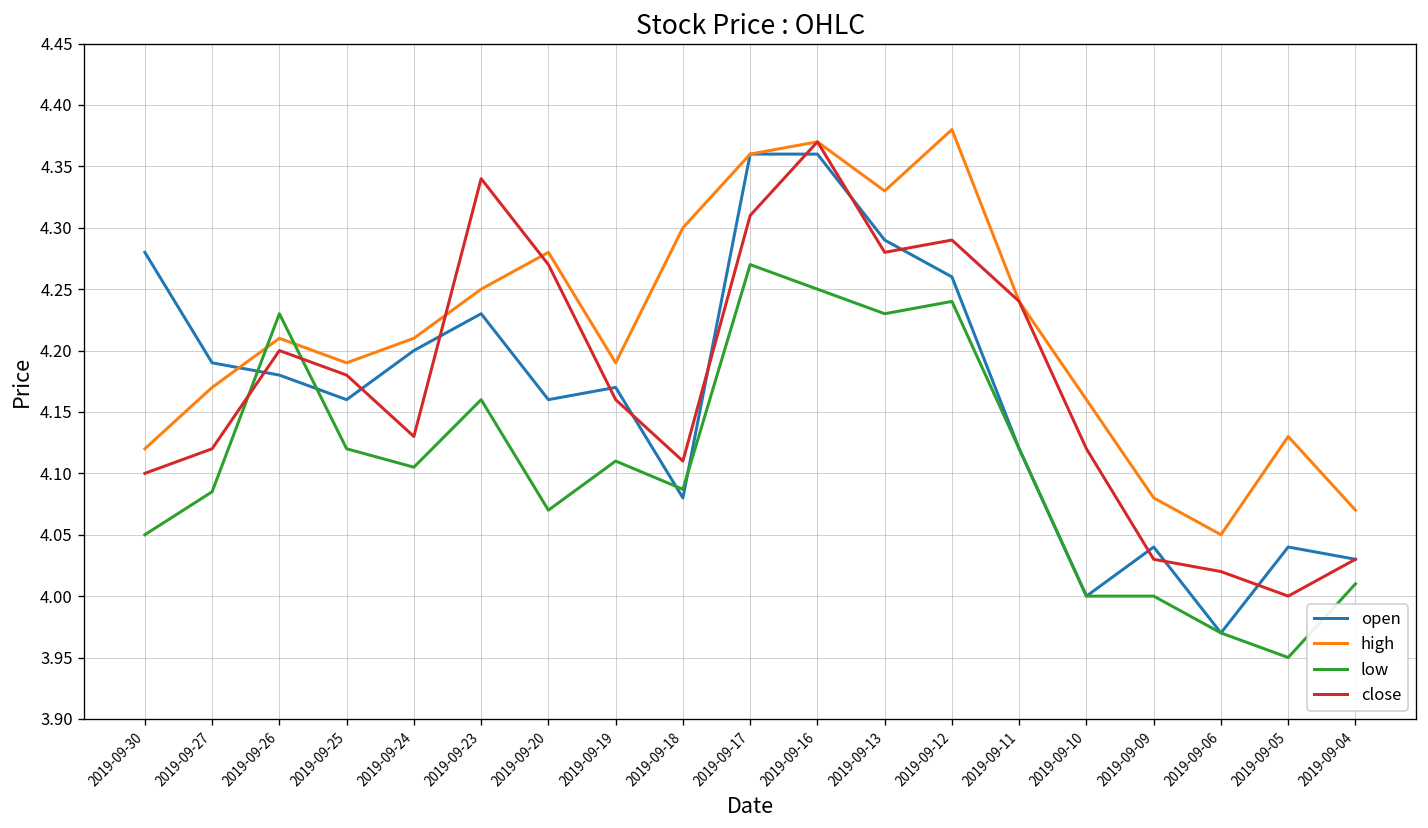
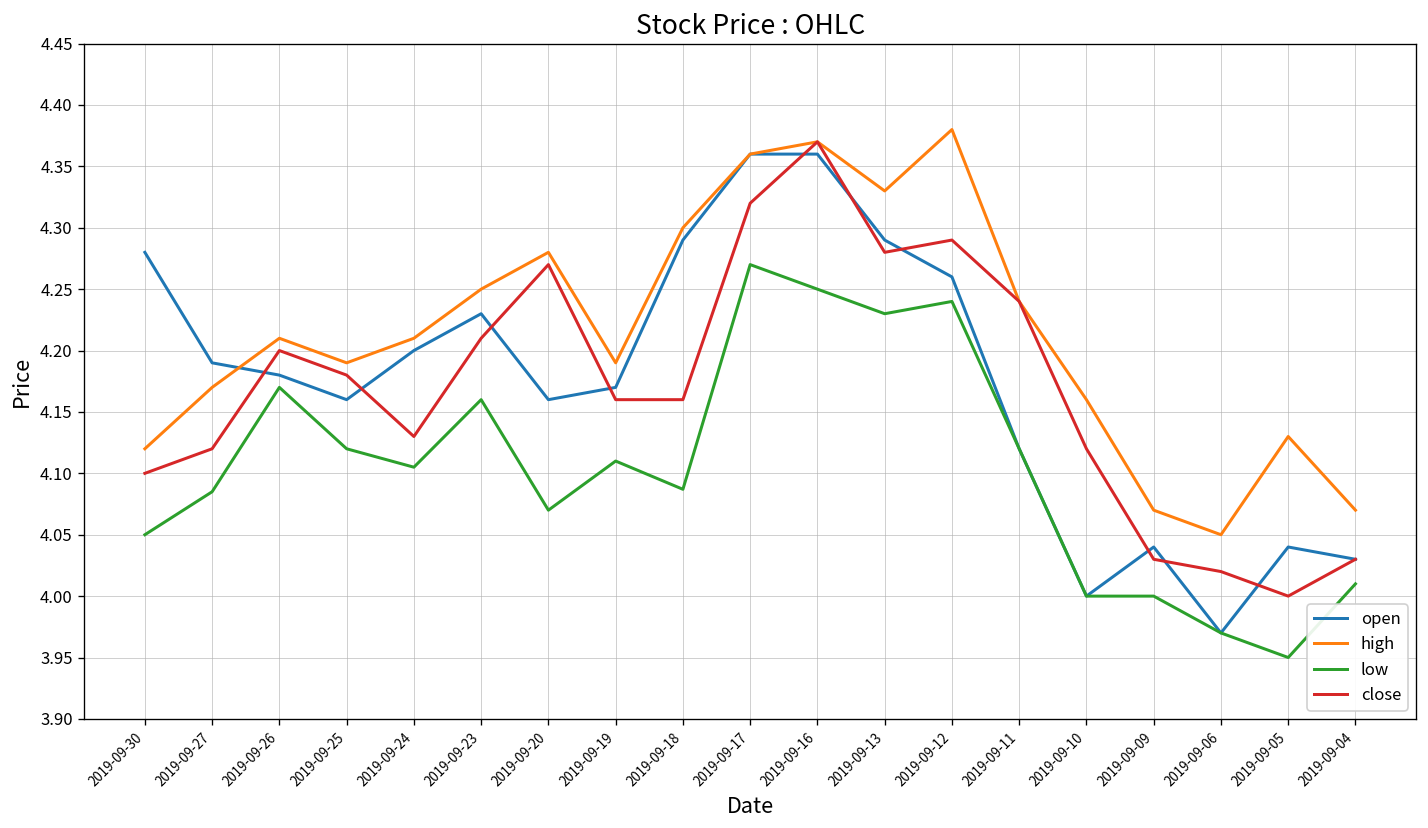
low, 2019-09-26: 4.23 -> 4.17
close, 2019-09-23: 4.34 -> 4.21
open, 2019-09-18: 4.08 -> 4.29
close, 2019-09-18: 4.11 -> 4.16
close, 2019-09-17: 4.31 -> 4.32
high, 2019-09-09: 4.08 -> 4.07
